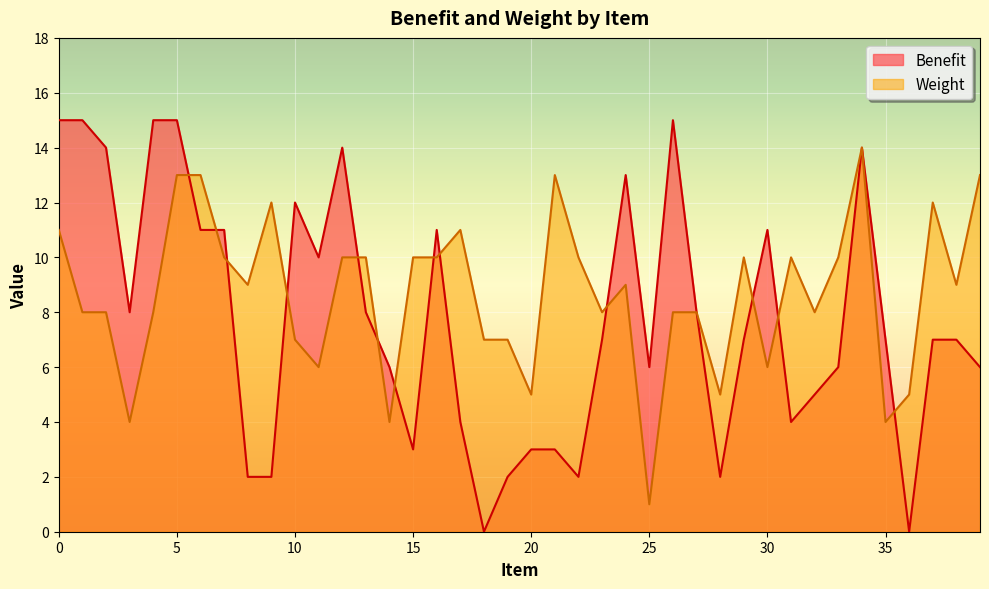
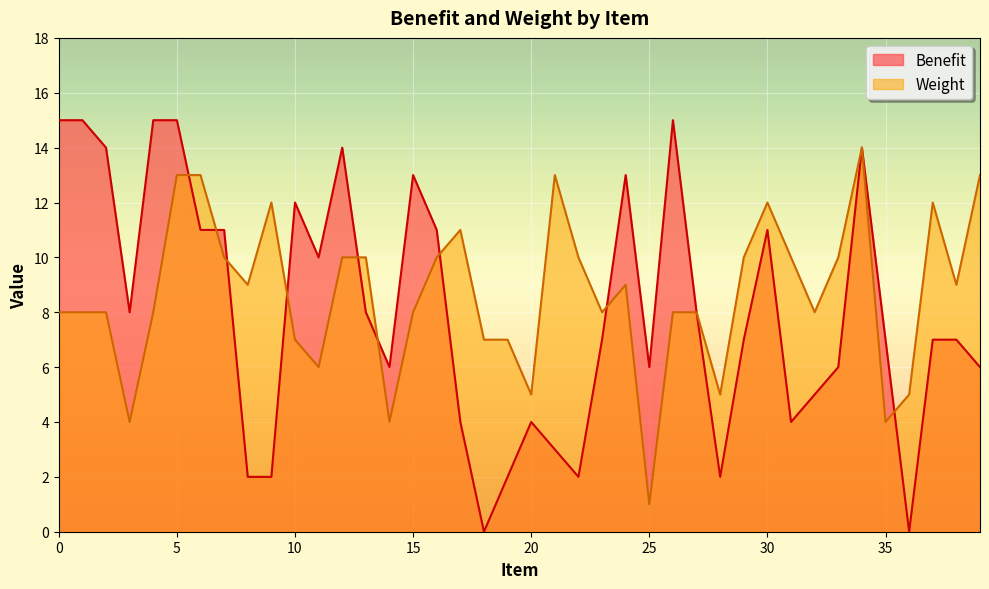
Weight, 0: 11 -> 8
Benefit, 15: 3 -> 13
Weight, 15: 10 -> 8
Benefit, 20: 3 -> 4
Weight, 30: 6 -> 12
